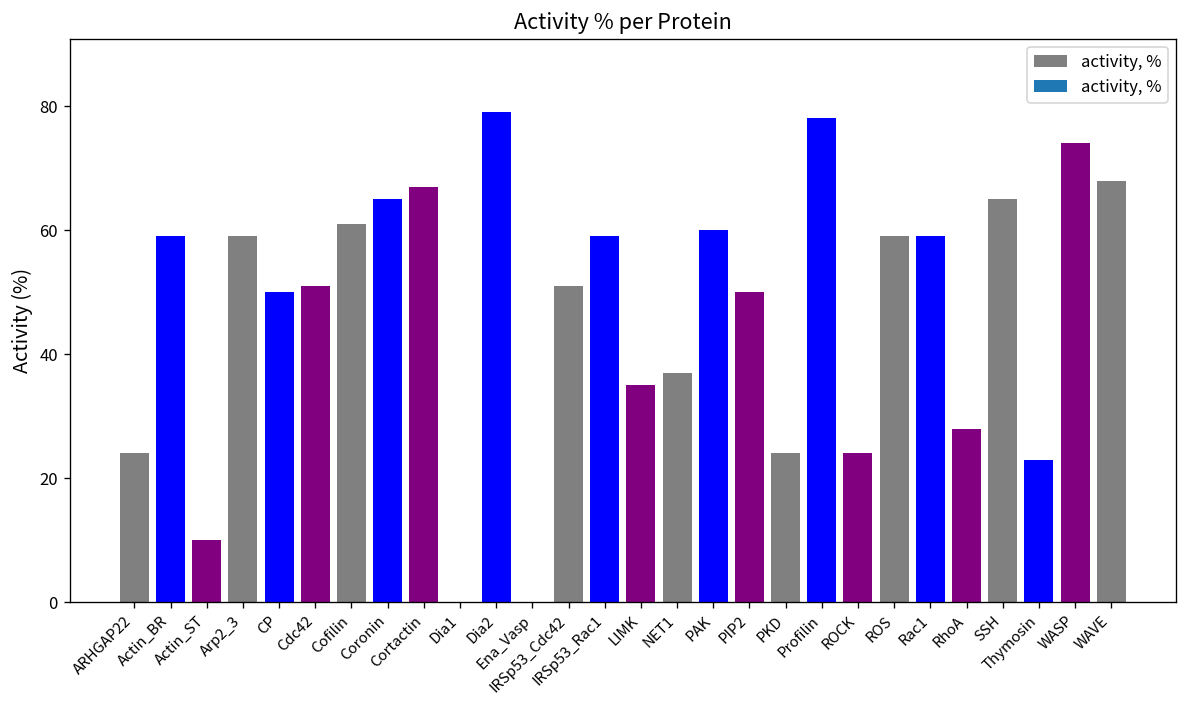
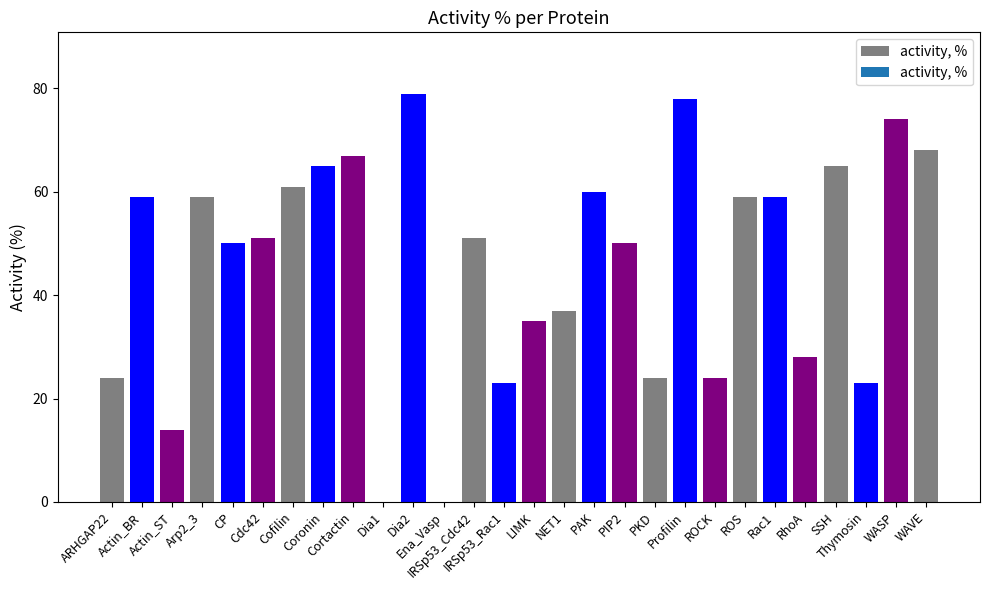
Actin_ST: 10 -> 14
IRSp53_Rac1: 59 -> 23
